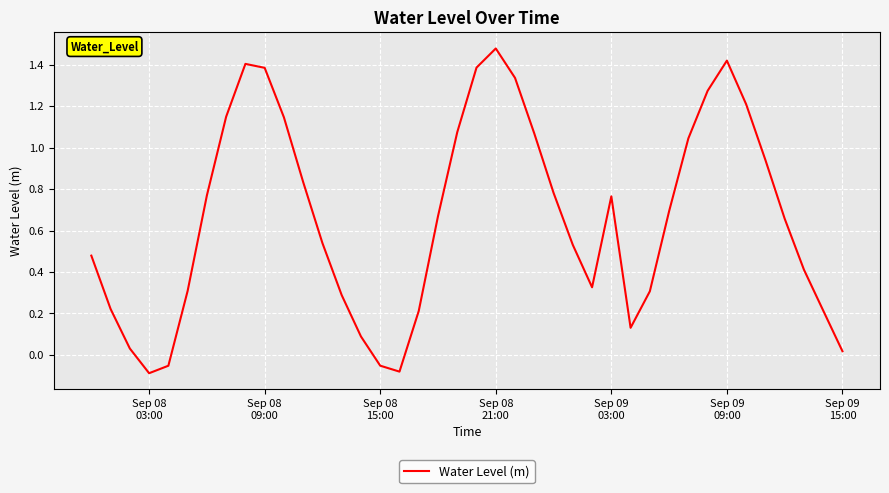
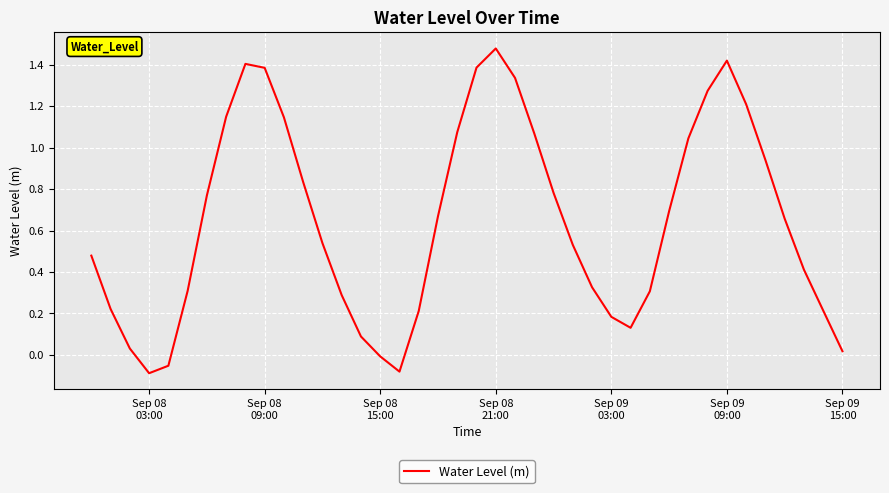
Sep 08 15:00: -0.05 -> -0.01
Sep 09 03:00: 0.76 -> 0.18
